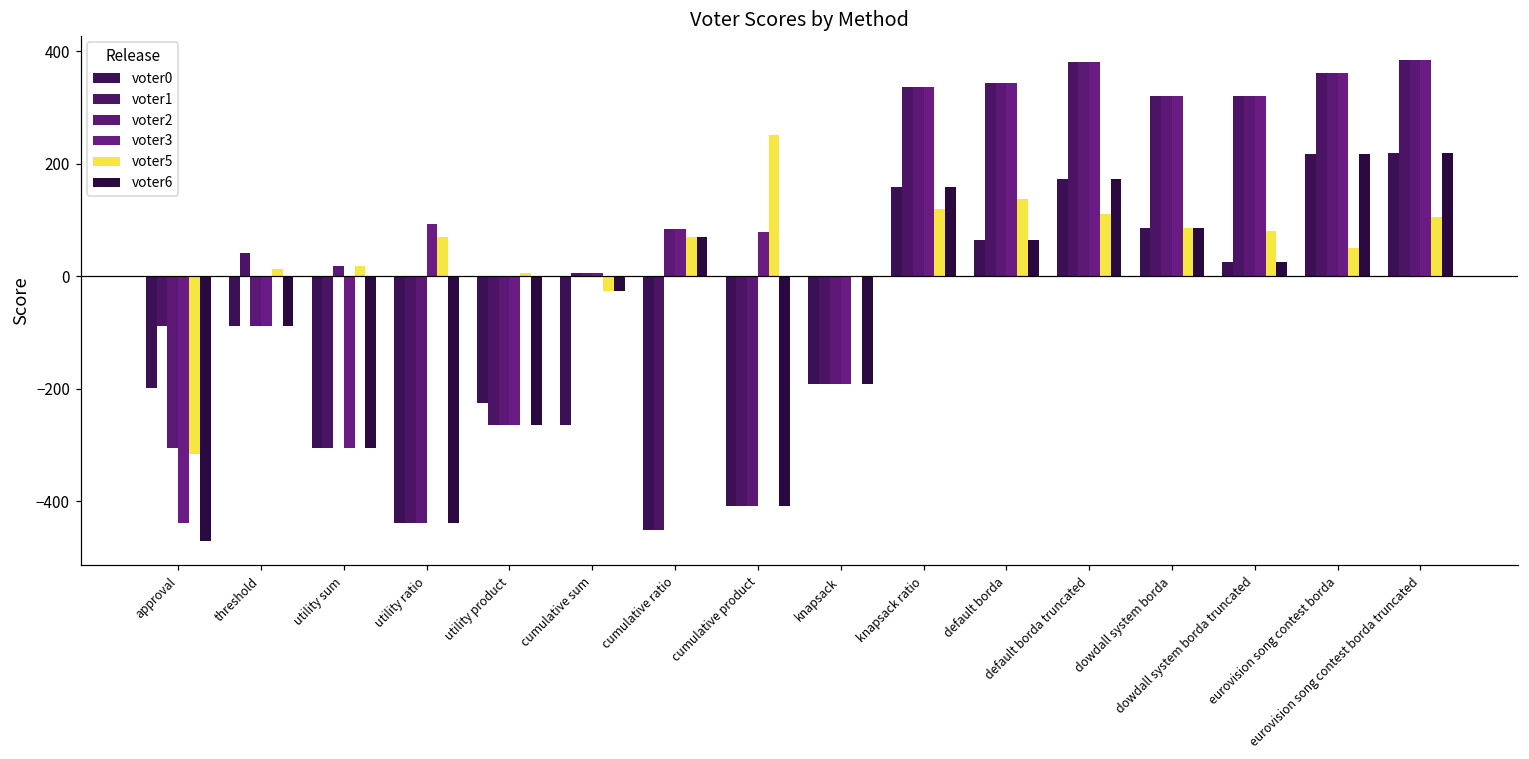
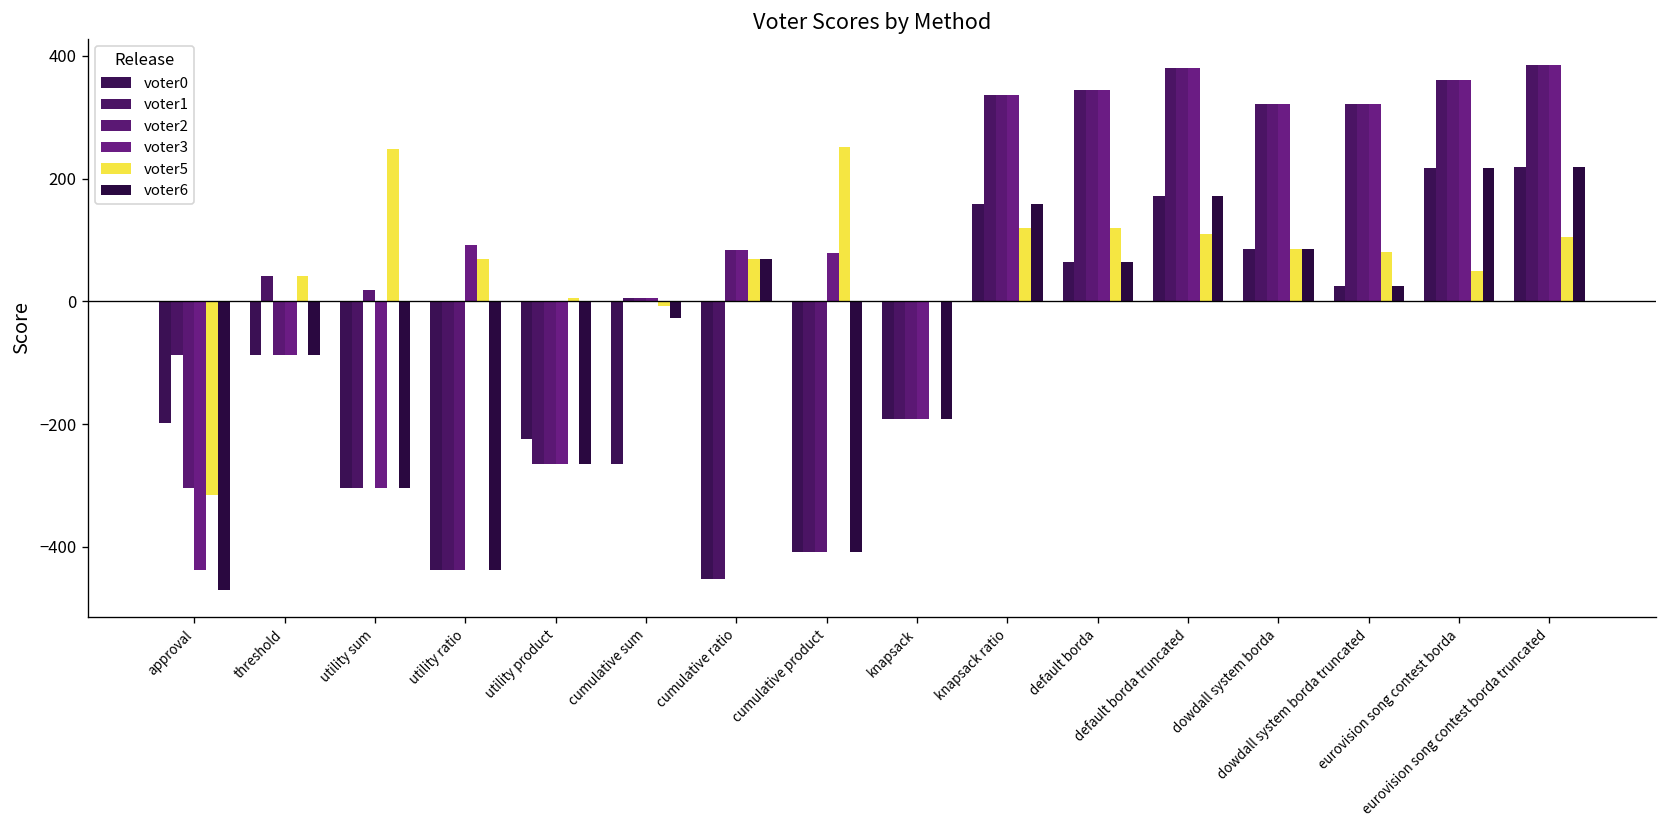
voter5, threshold: 10 -> 40
voter5, utility sum: 20 -> 250
voter5, cumulative sum: -30 -> -10
voter5, default borda: 140 -> 120
